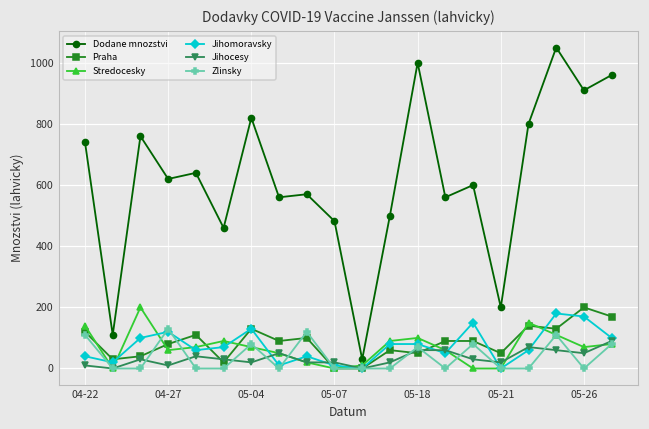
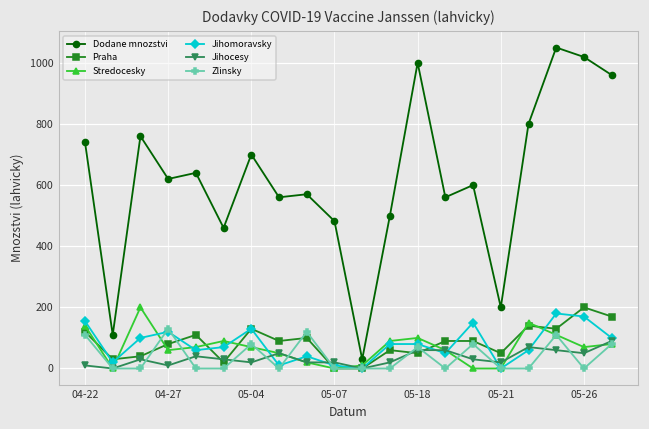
Jihomoravsky, 04-22: 40 -> 160
Dodane mnozstvi, 05-04: 820 -> 700
Dodane mnozstvi, 05-26: 910 -> 1020
